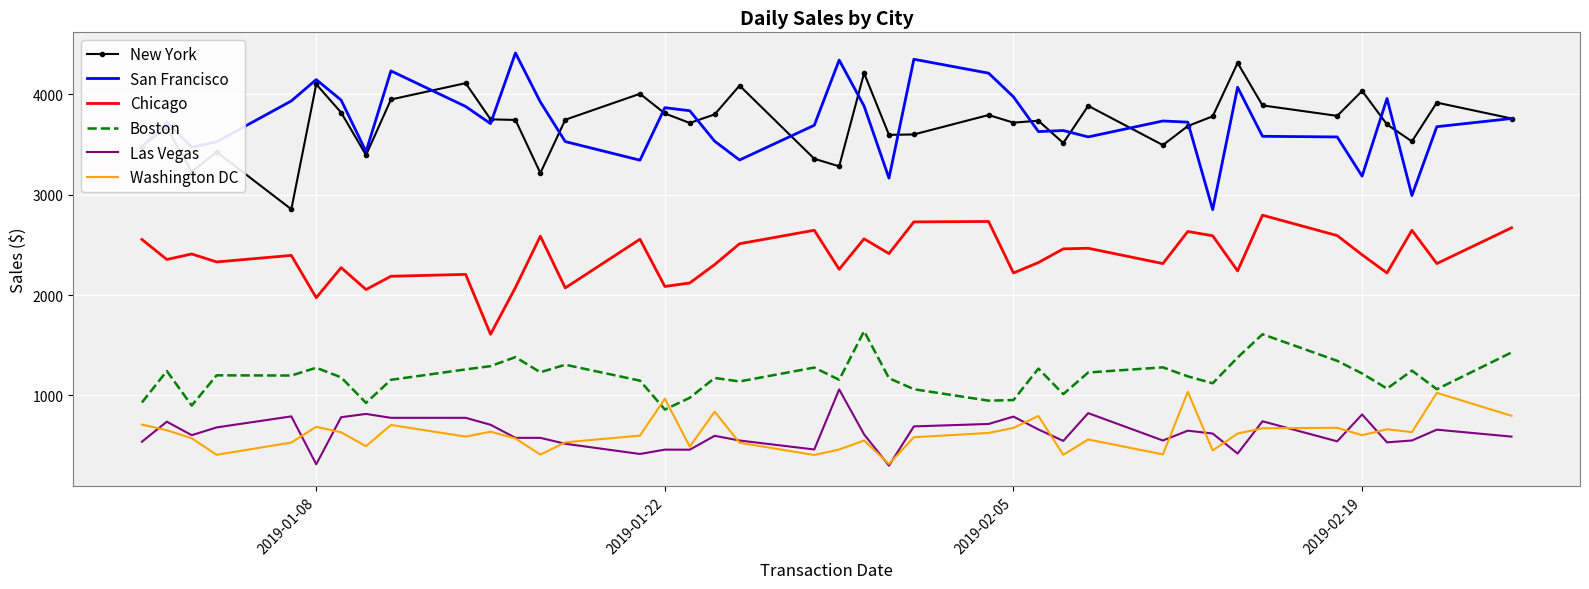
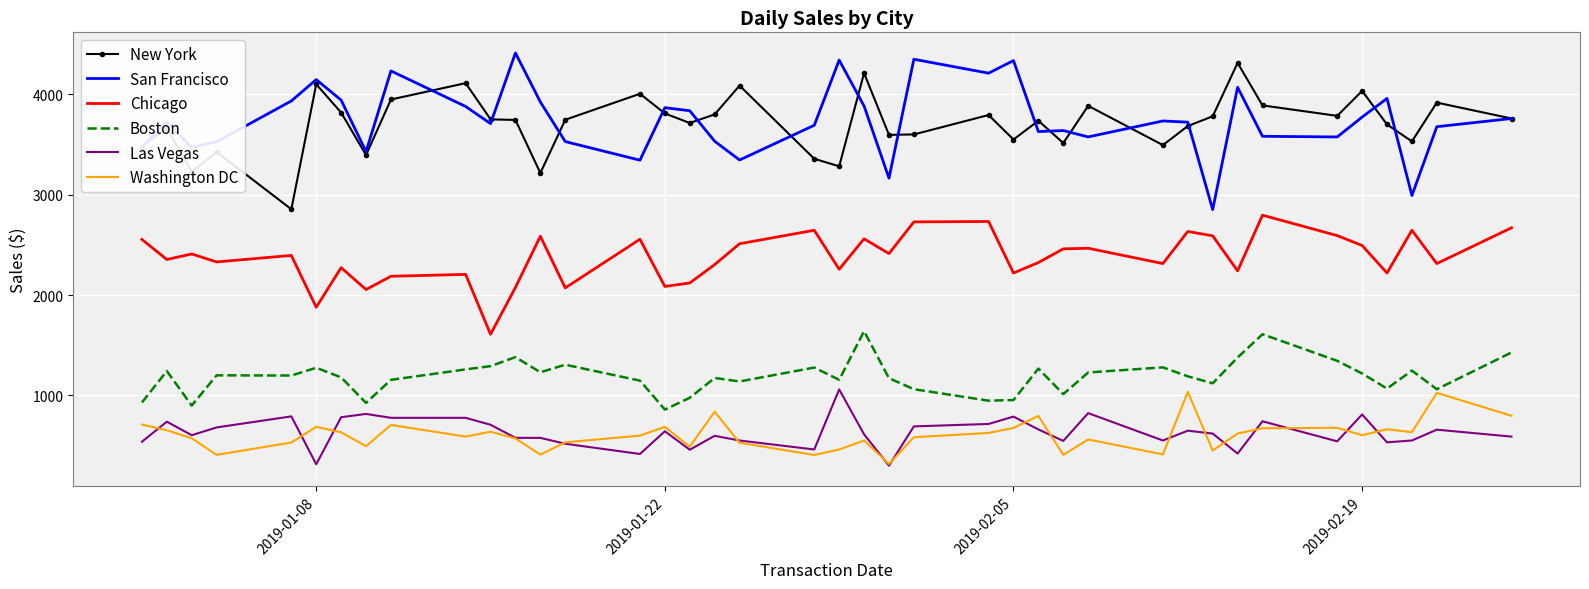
Chicago, 2019-01-08: 1970 -> 1880
Las Vegas, 2019-01-22: 460 -> 640
Washington DC, 2019-01-22: 970 -> 690
New York, 2019-02-05: 3720 -> 3550
San Francisco, 2019-02-05: 3980 -> 4340
San Francisco, 2019-02-19: 3190 -> 3770
Chicago, 2019-02-19: 2400 -> 2490
